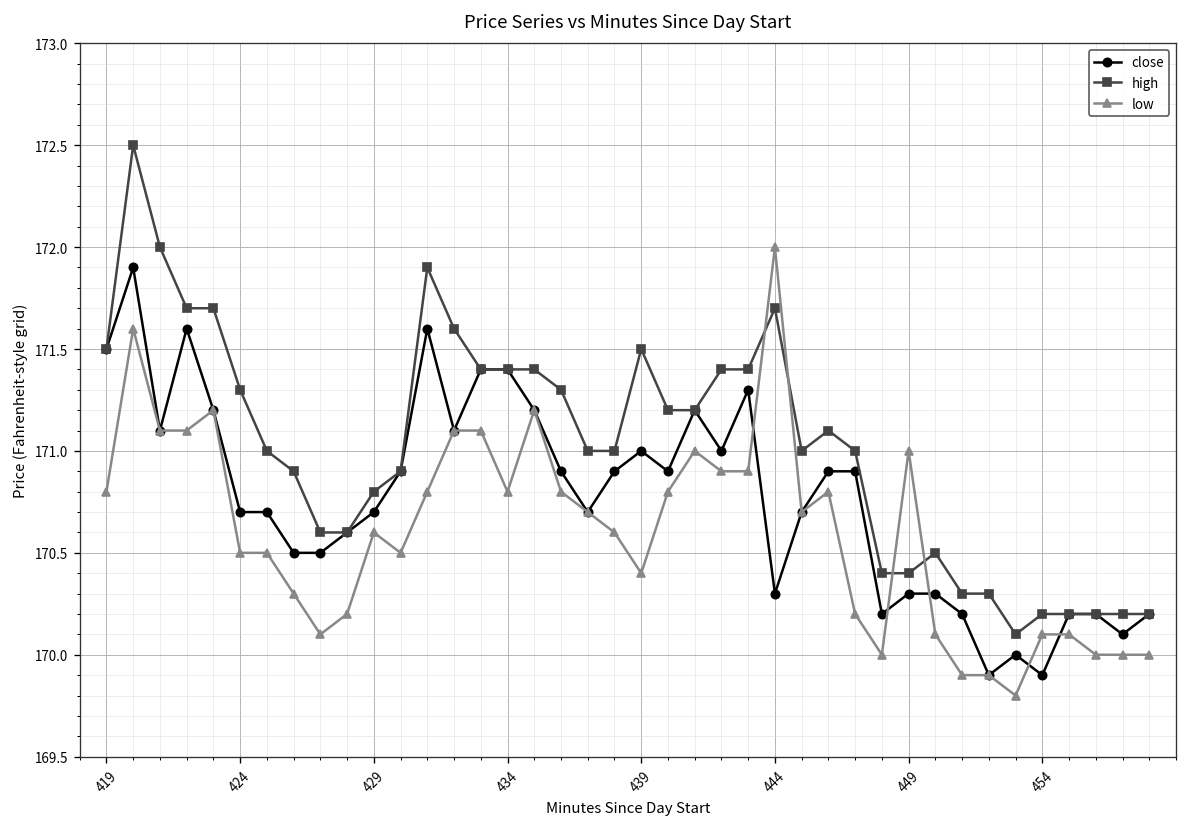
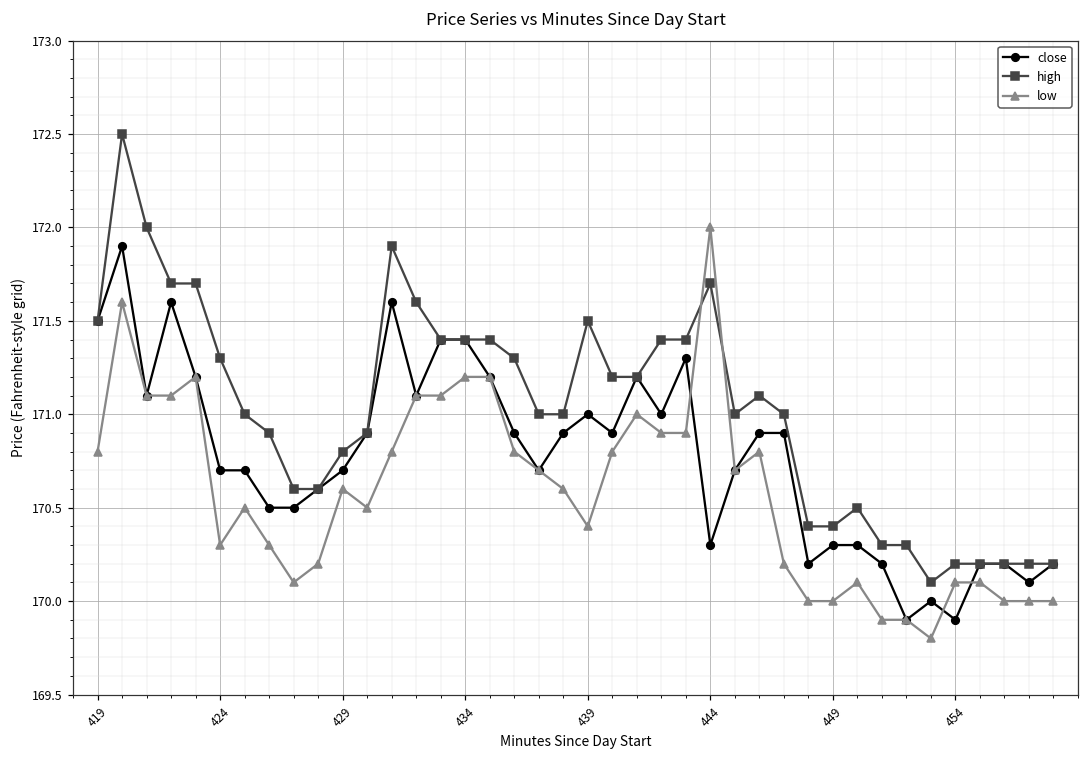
low, 424: 170.5 -> 170.3
low, 434: 170.8 -> 171.2
low, 449: 171 -> 170
